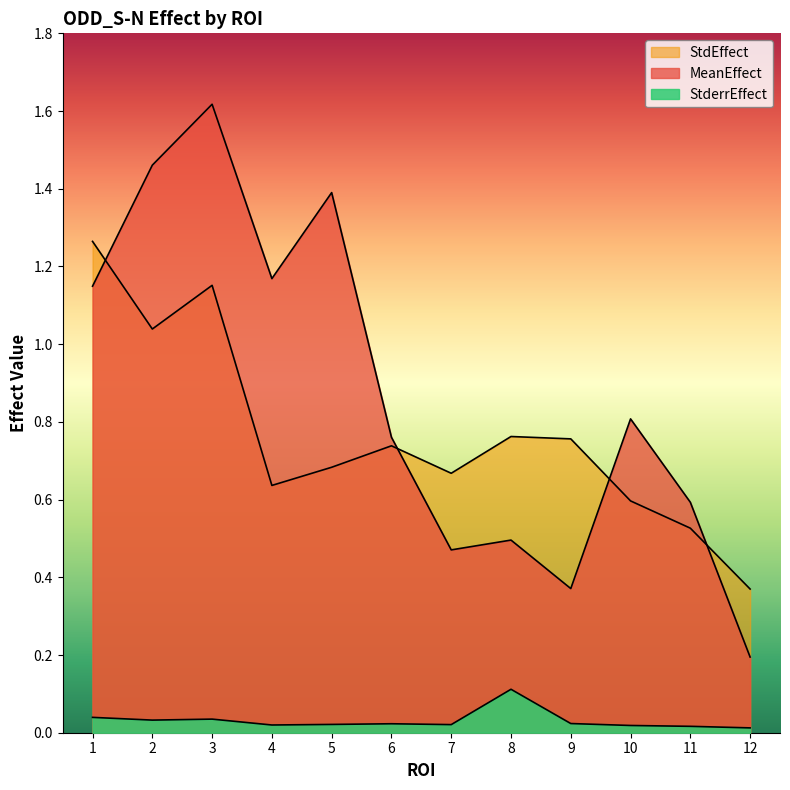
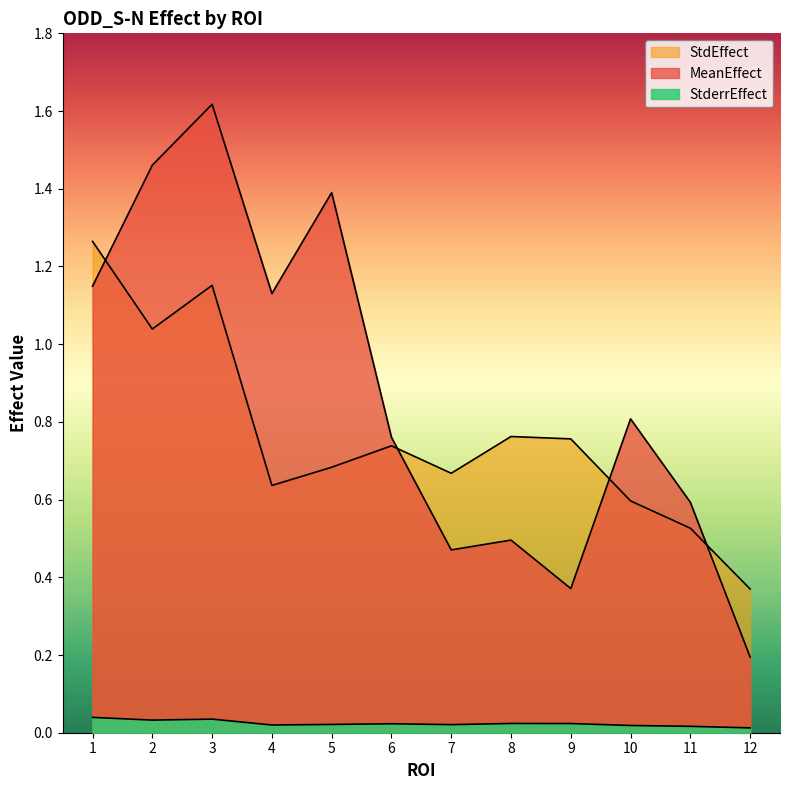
MeanEffect, 4: 1.17 -> 1.13
StderrEffect, 8: 0.11 -> 0.02
